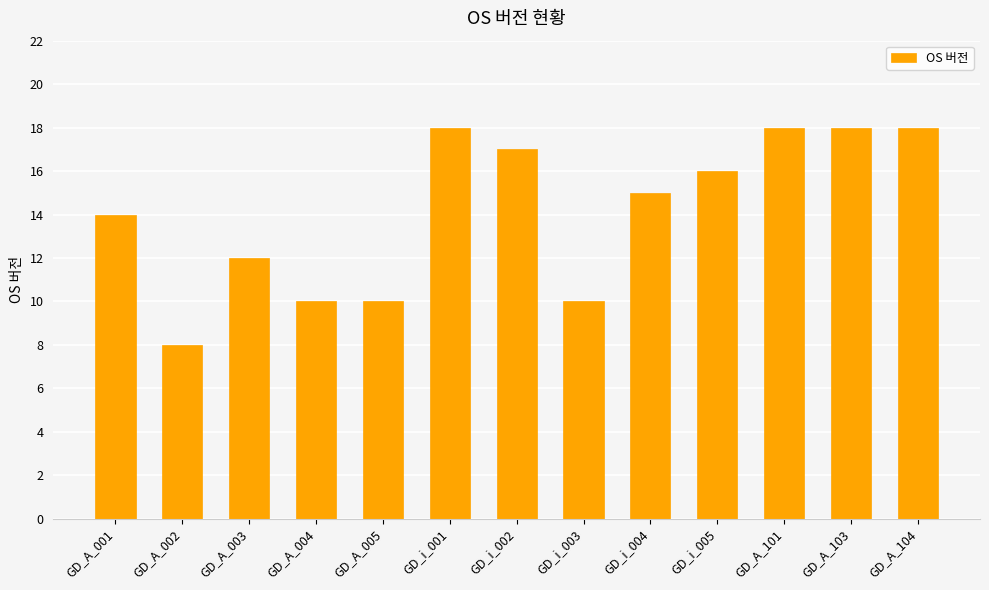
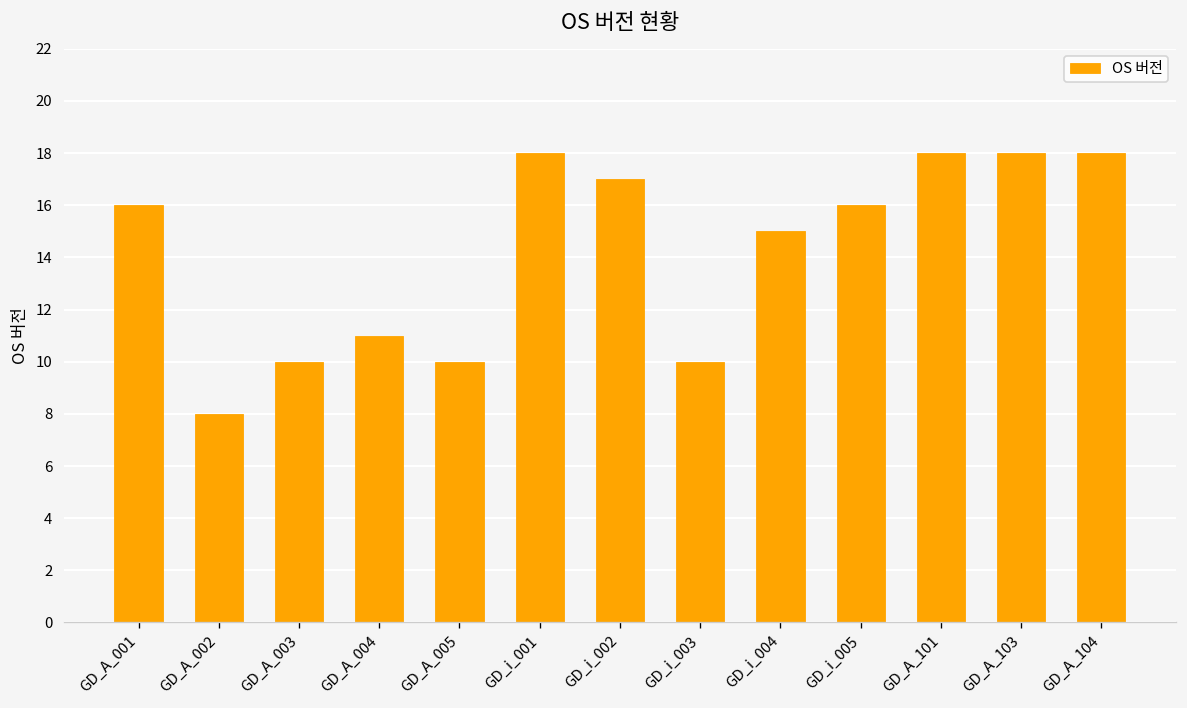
GD_A_001: 14 -> 16
GD_A_003: 12 -> 10
GD_A_004: 10 -> 11
